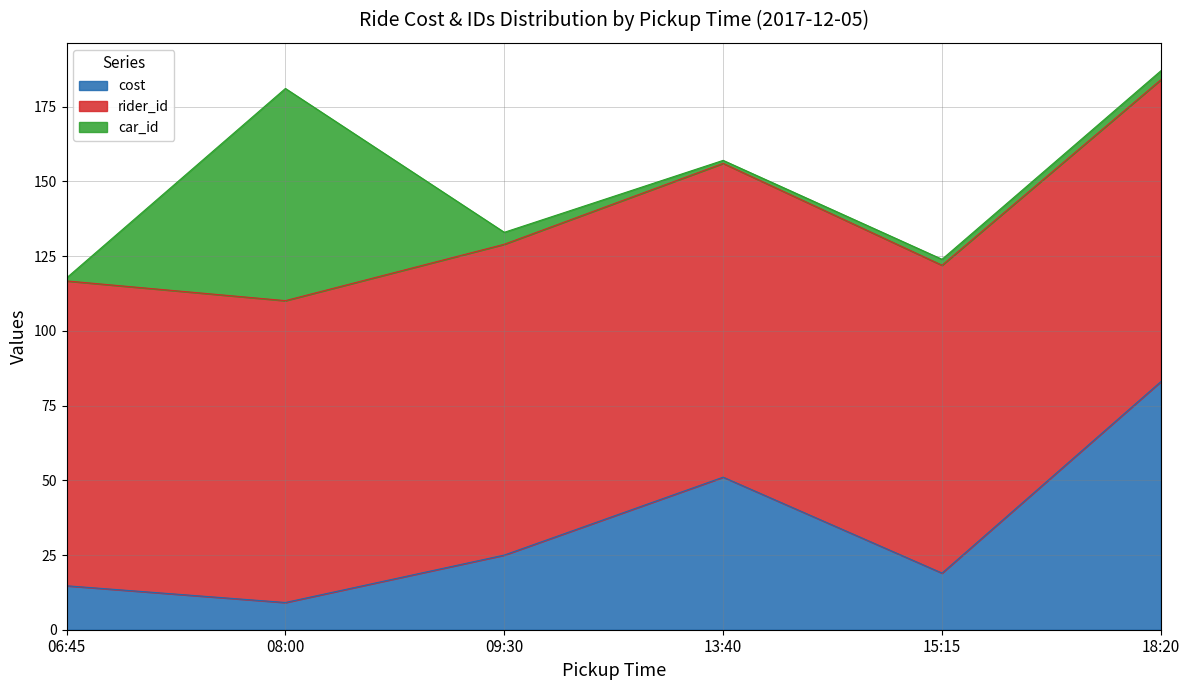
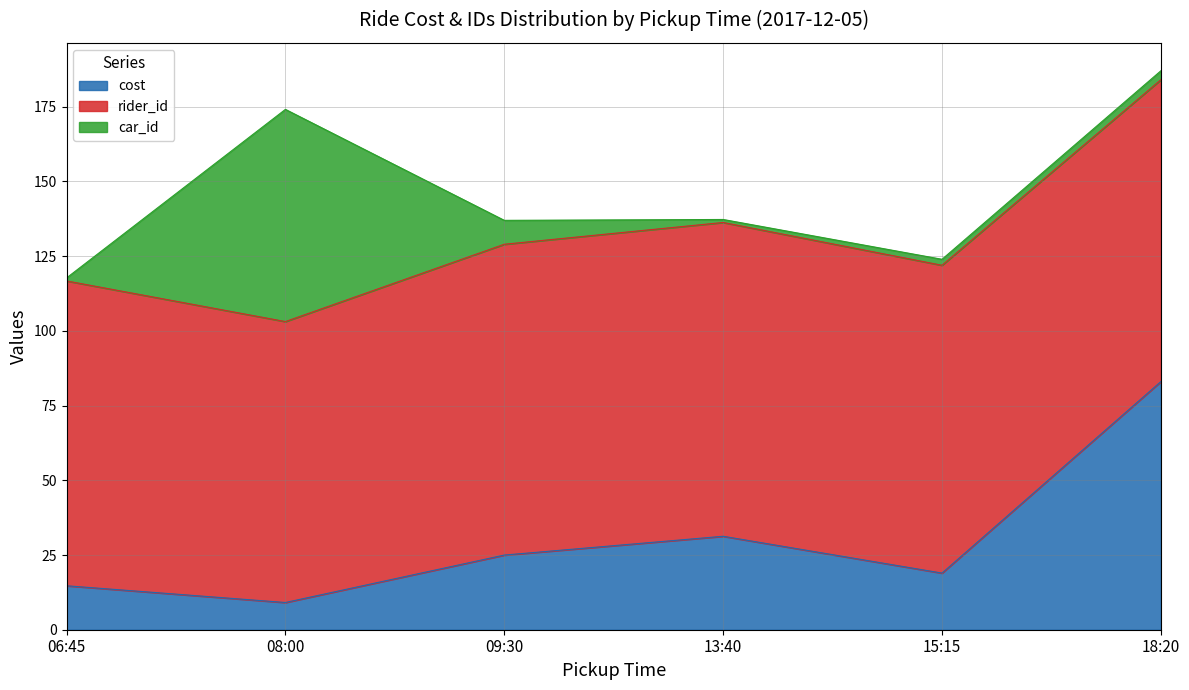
rider_id, 08:00: 101 -> 94
car_id, 09:30: 4 -> 8
cost, 13:40: 51 -> 31
